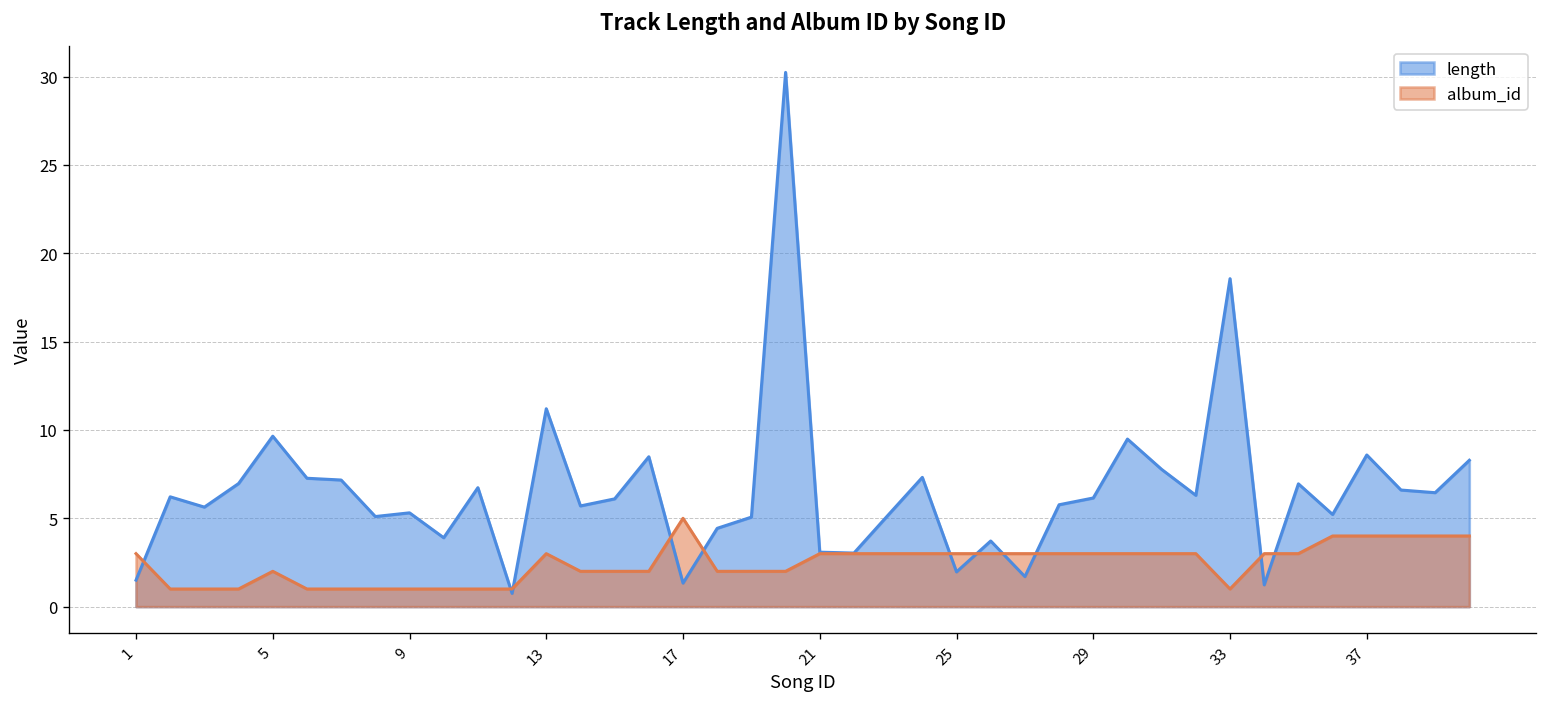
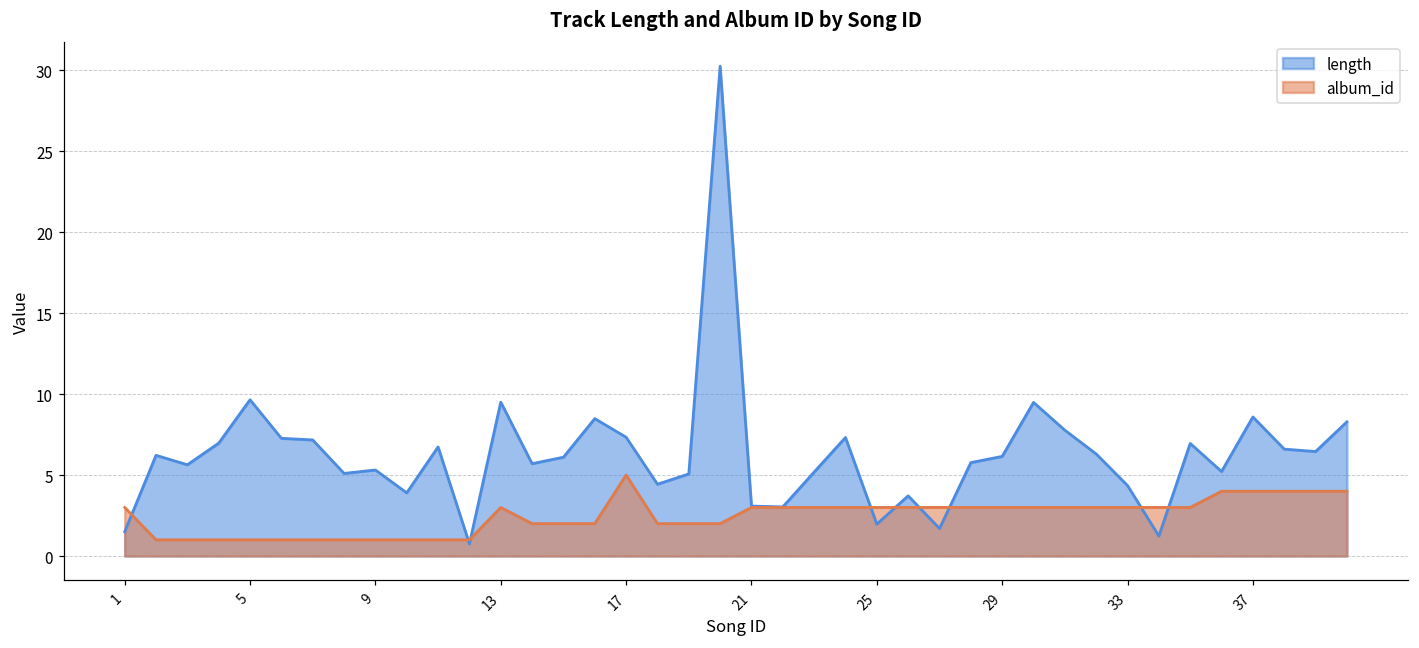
album_id, 5: 2 -> 1
length, 13: 11.2 -> 9.5
length, 17: 1.3 -> 7.3
length, 33: 18.6 -> 4.4
album_id, 33: 1 -> 3
